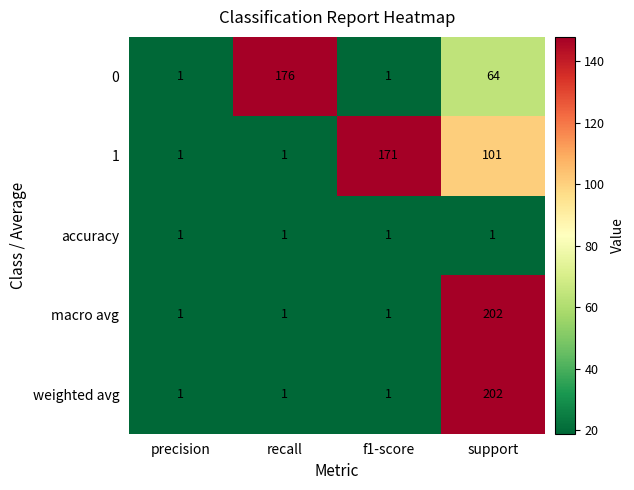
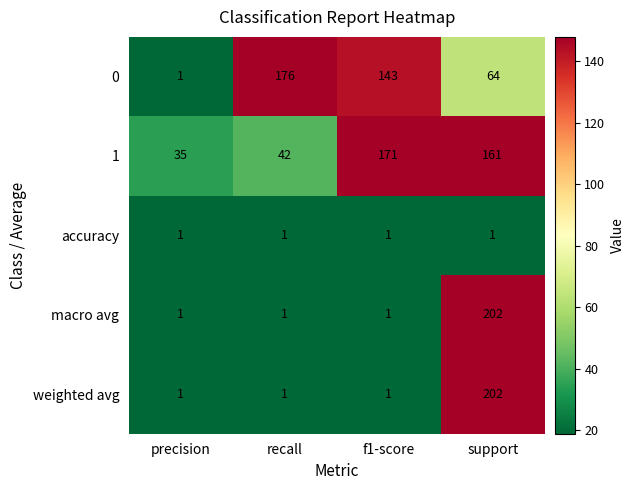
0, f1-score: 1 -> 143
1, precision: 1 -> 35
1, recall: 1 -> 42
1, support: 101 -> 161
